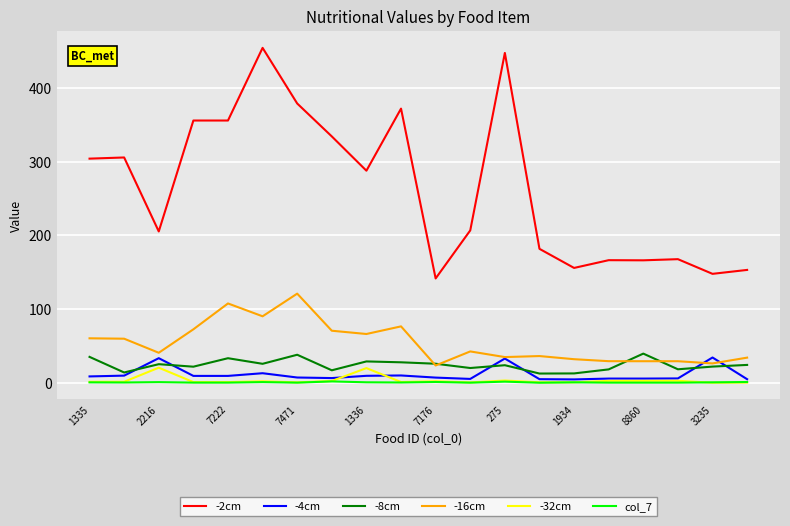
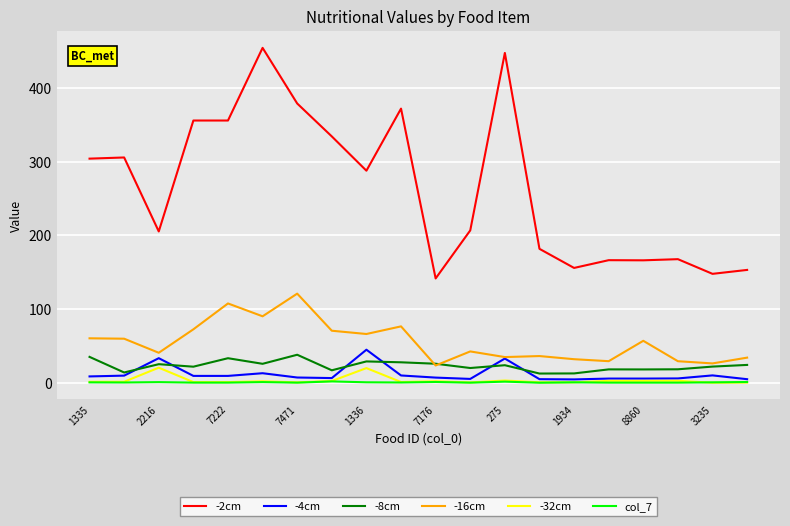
-4cm, 1336: 10 -> 50
-8cm, 8860: 40 -> 20
-16cm, 8860: 30 -> 60
-4cm, 3235: 30 -> 10
